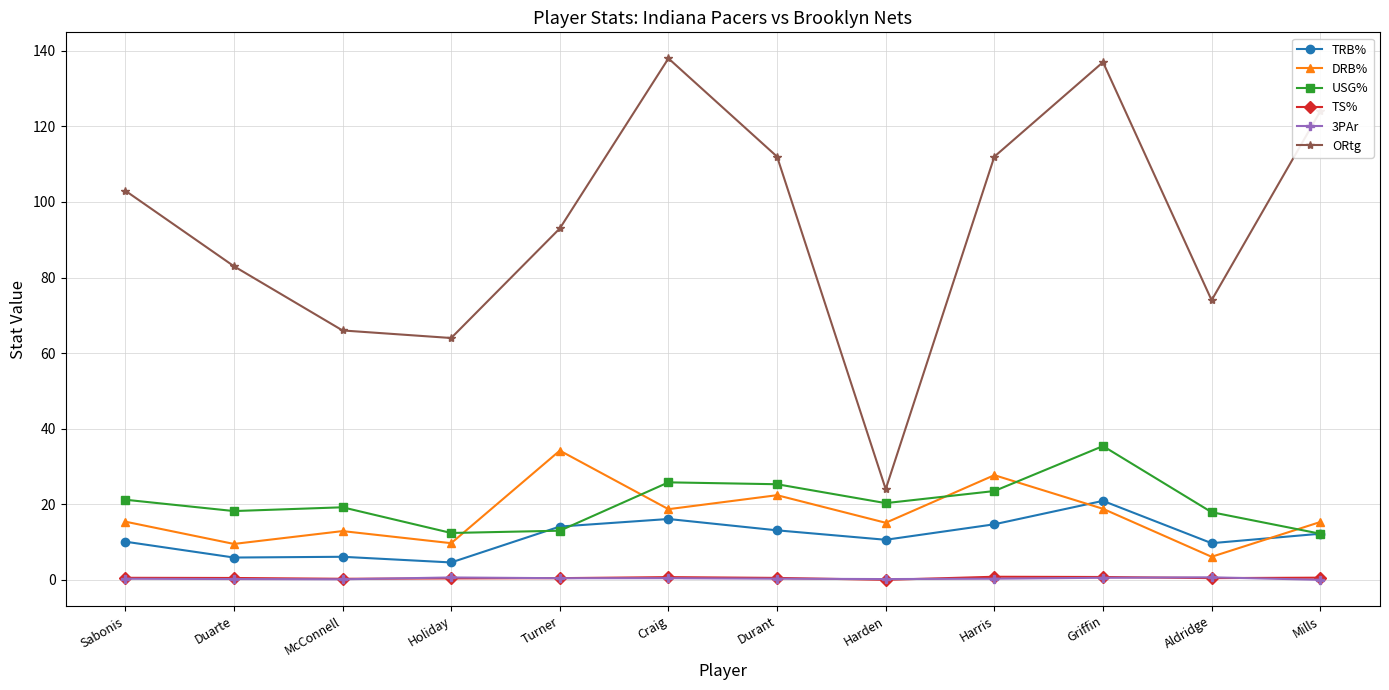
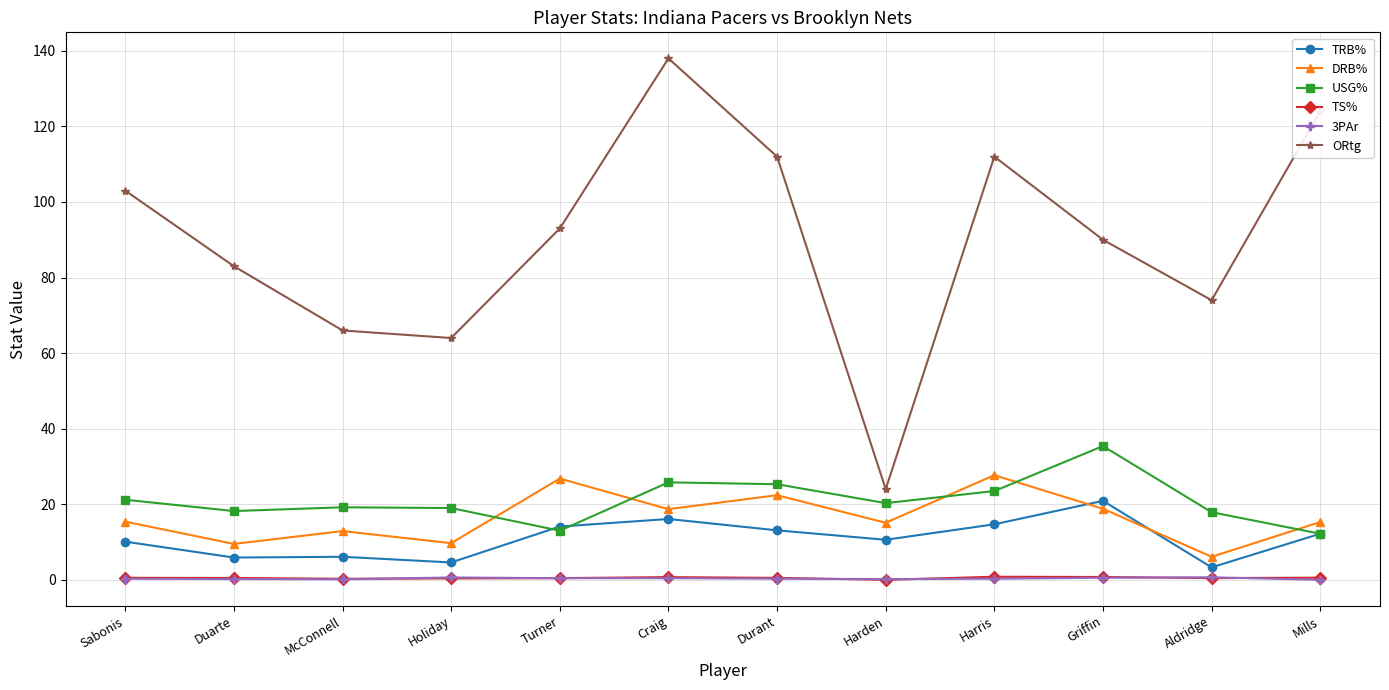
USG%, Holiday: 12 -> 19
DRB%, Turner: 34 -> 27
ORtg, Griffin: 137 -> 90
TRB%, Aldridge: 10 -> 3
